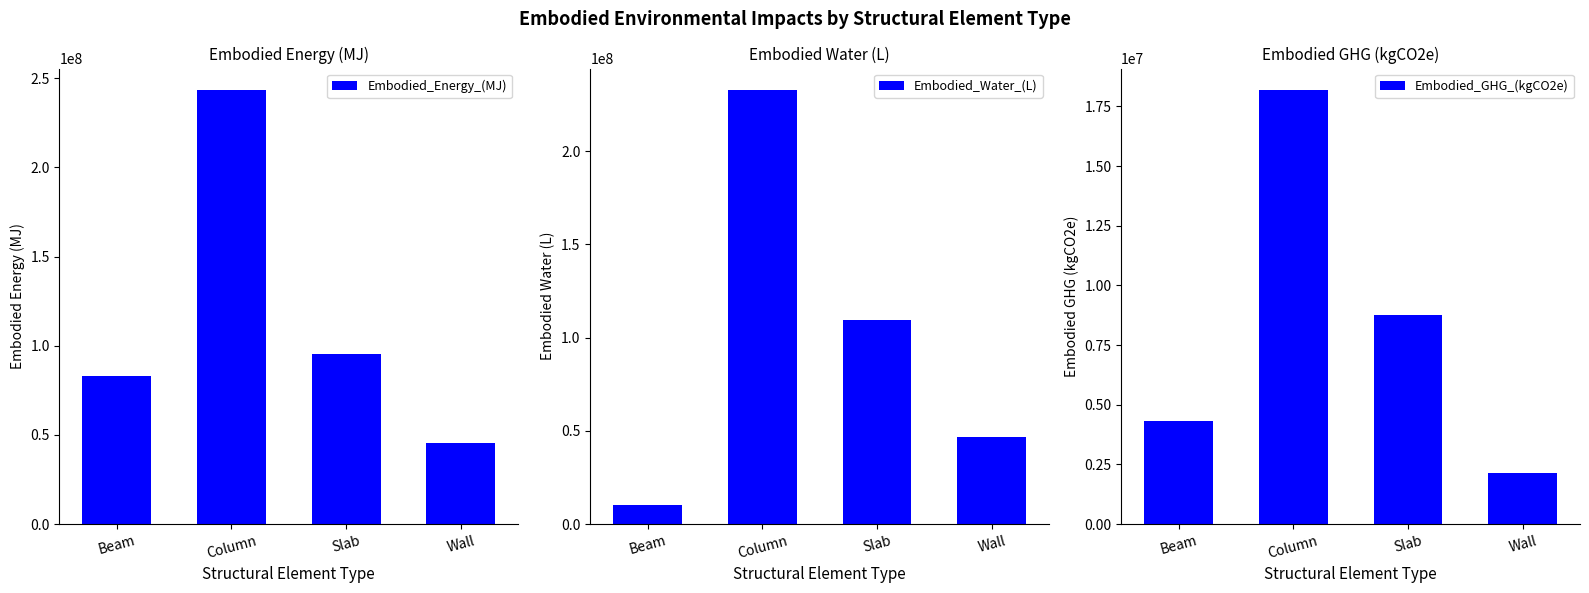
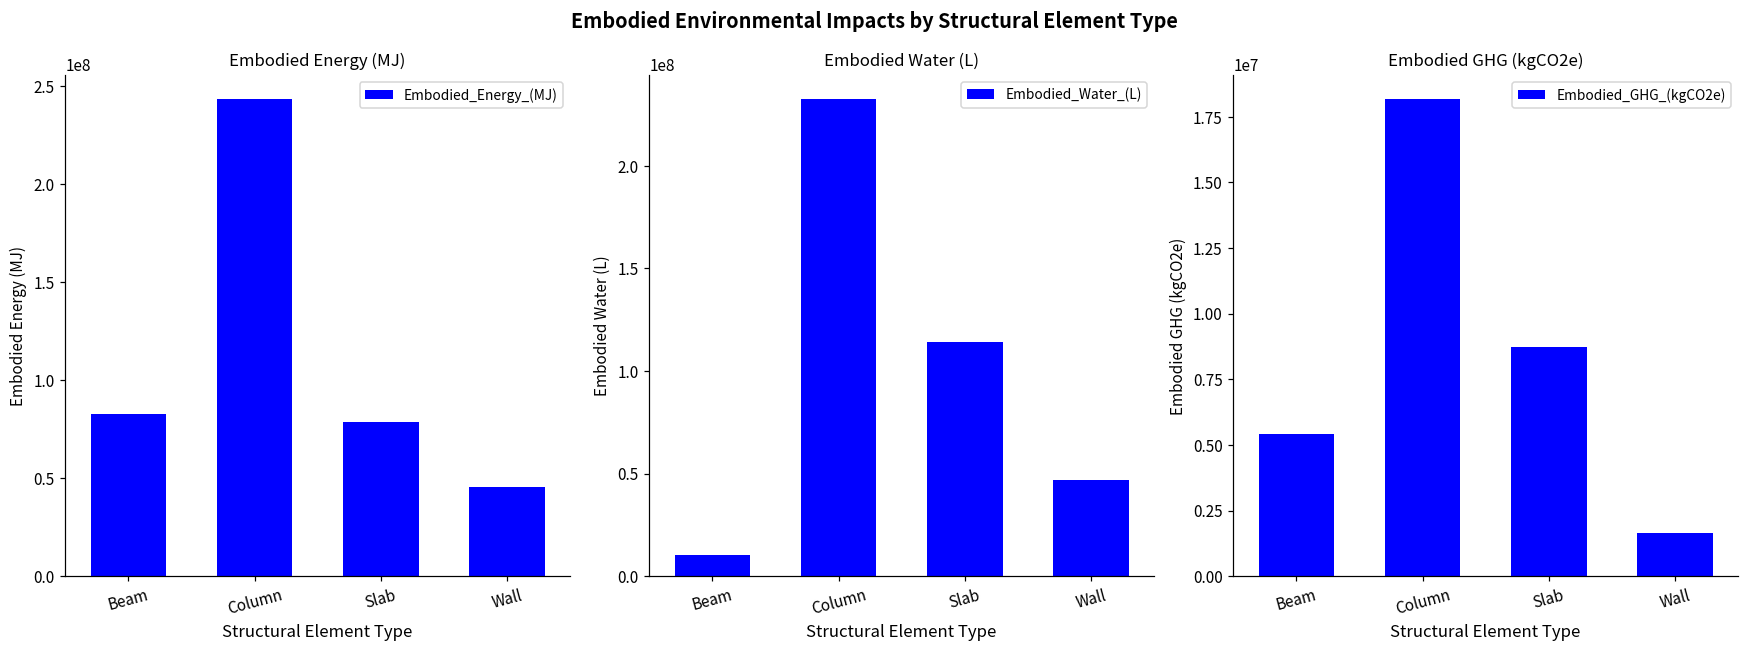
Embodied Energy (MJ), Slab: 95000000 -> 78000000
Embodied Water (L), Slab: 109000000 -> 114000000
Embodied GHG (kgCO2e), Beam: 4300000 -> 5400000
Embodied GHG (kgCO2e), Wall: 2100000 -> 1600000
